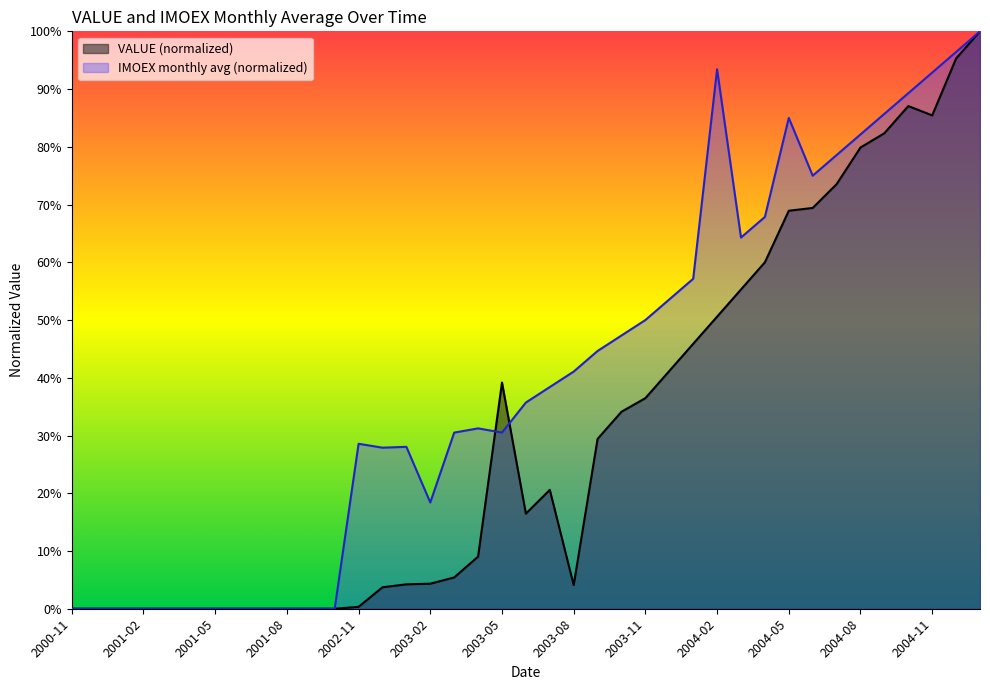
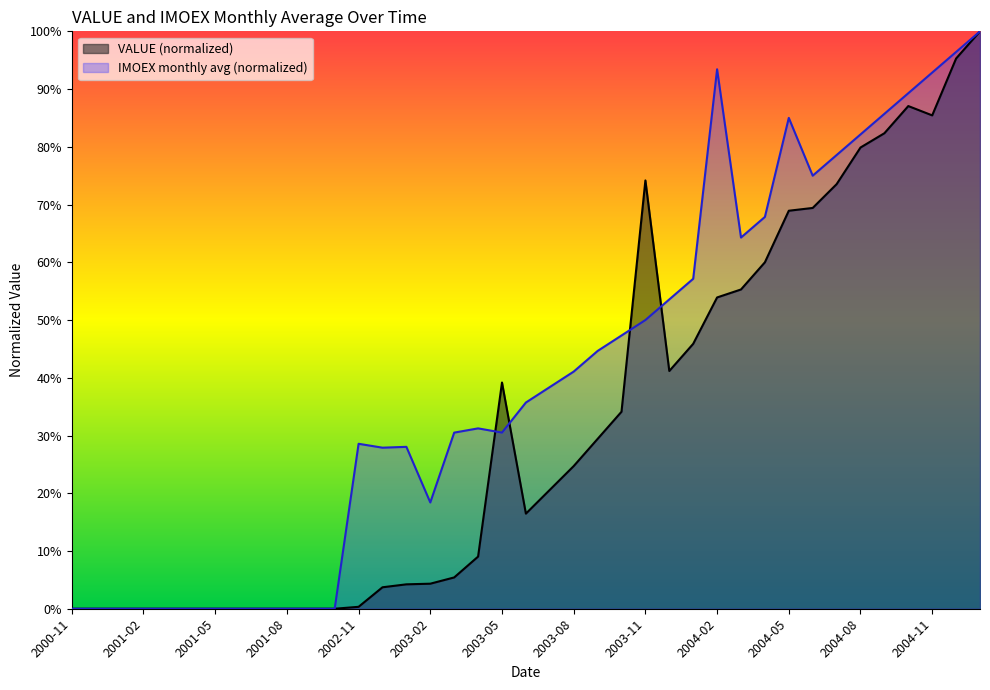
VALUE (normalized), 2003-08: 4% -> 25%
VALUE (normalized), 2003-11: 36% -> 74%
VALUE (normalized), 2004-02: 51% -> 54%
